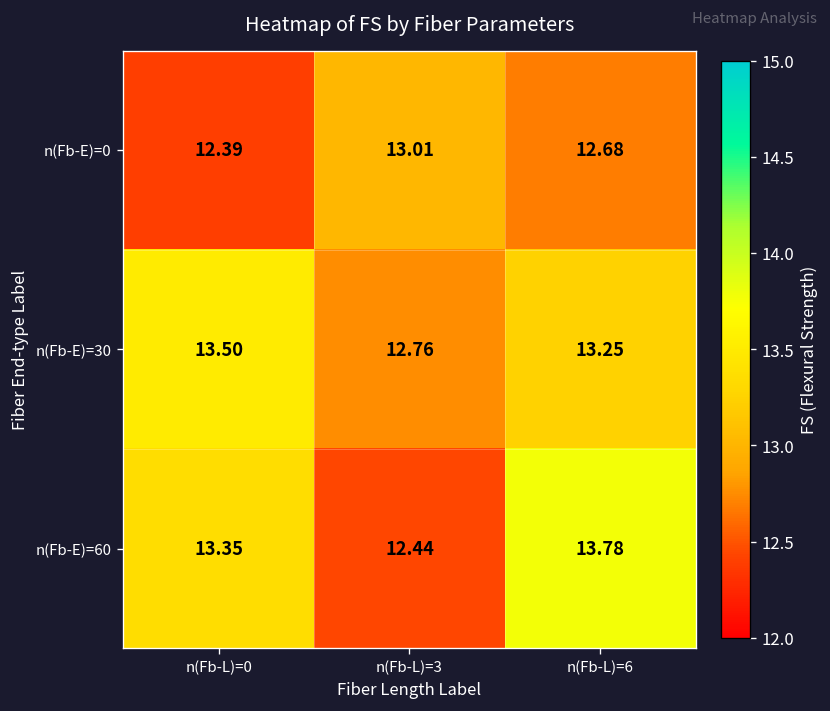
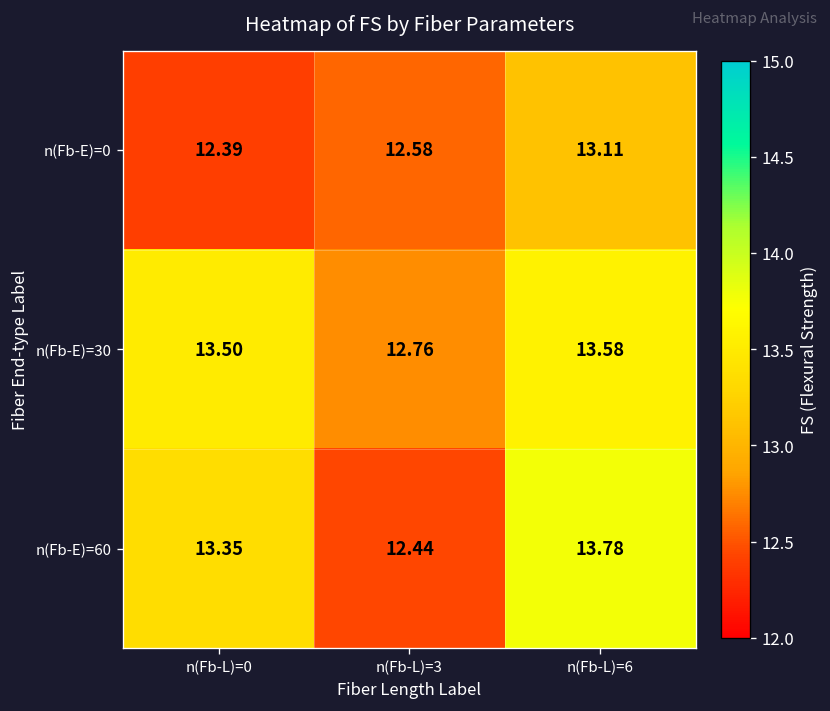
n(Fb-E)=0, n(Fb-L)=3: 13.01 -> 12.58
n(Fb-E)=0, n(Fb-L)=6: 12.68 -> 13.11
n(Fb-E)=30, n(Fb-L)=6: 13.25 -> 13.58
